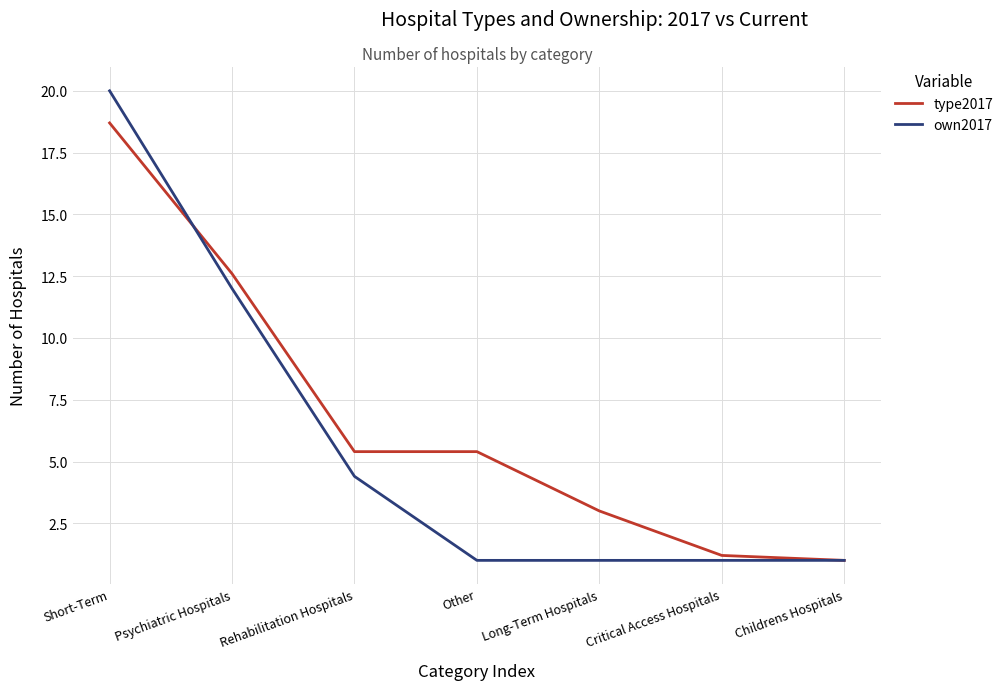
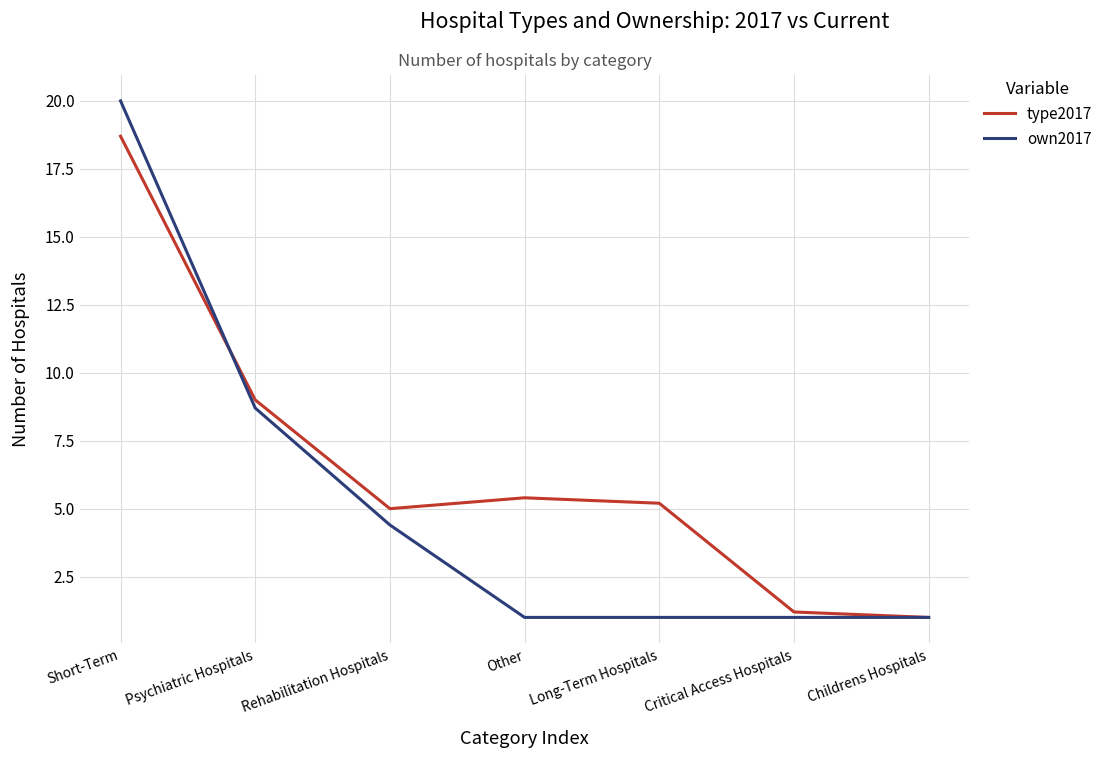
type2017, Psychiatric Hospitals: 12.6 -> 9.0
own2017, Psychiatric Hospitals: 12.0 -> 8.7
type2017, Rehabilitation Hospitals: 5.4 -> 5.0
type2017, Long-Term Hospitals: 3.0 -> 5.2
